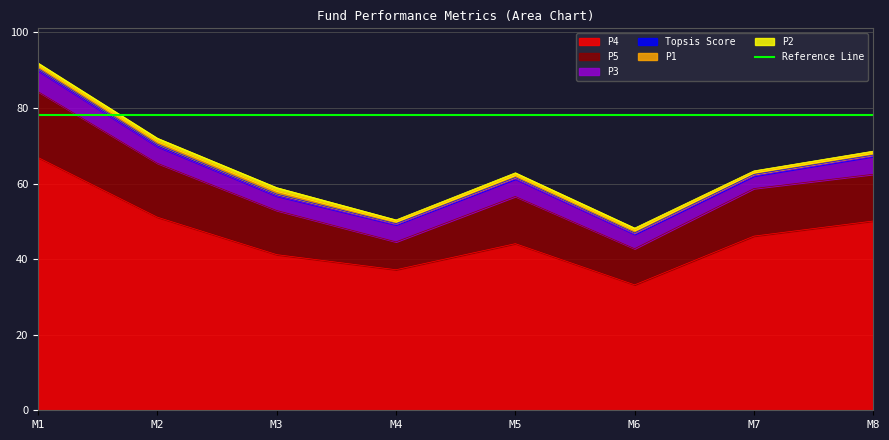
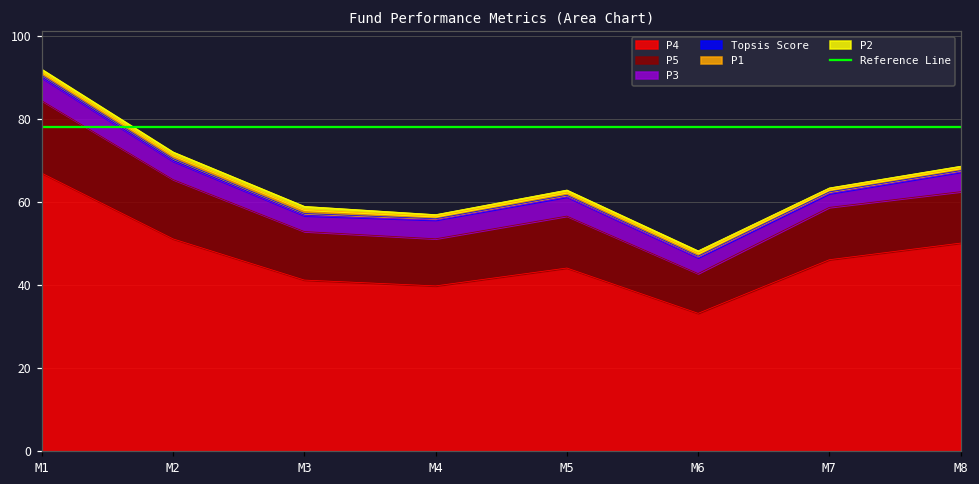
P4, M4: 37 -> 40
P5, M4: 7 -> 11
